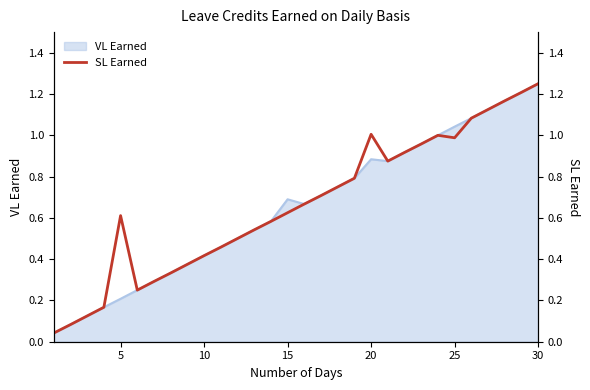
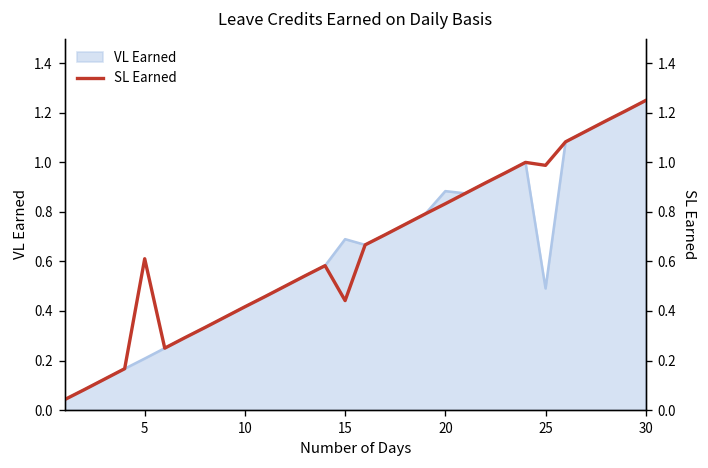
VL Earned, 25: 1.04 -> 0.49
SL Earned, 15: 0.63 -> 0.44
SL Earned, 20: 1.01 -> 0.83
